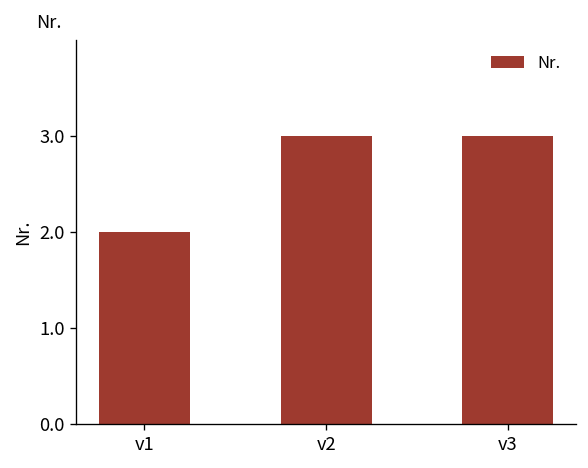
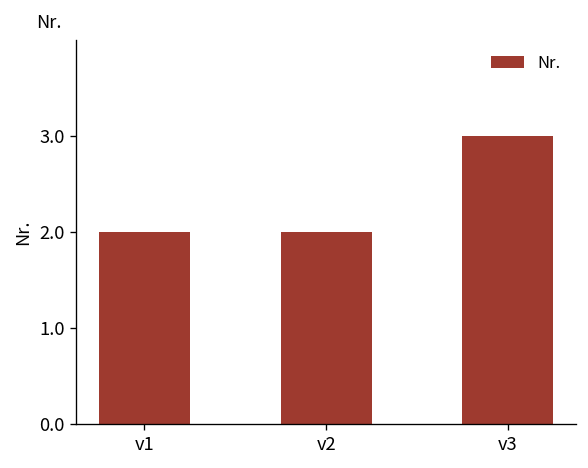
v2: 3 -> 2
